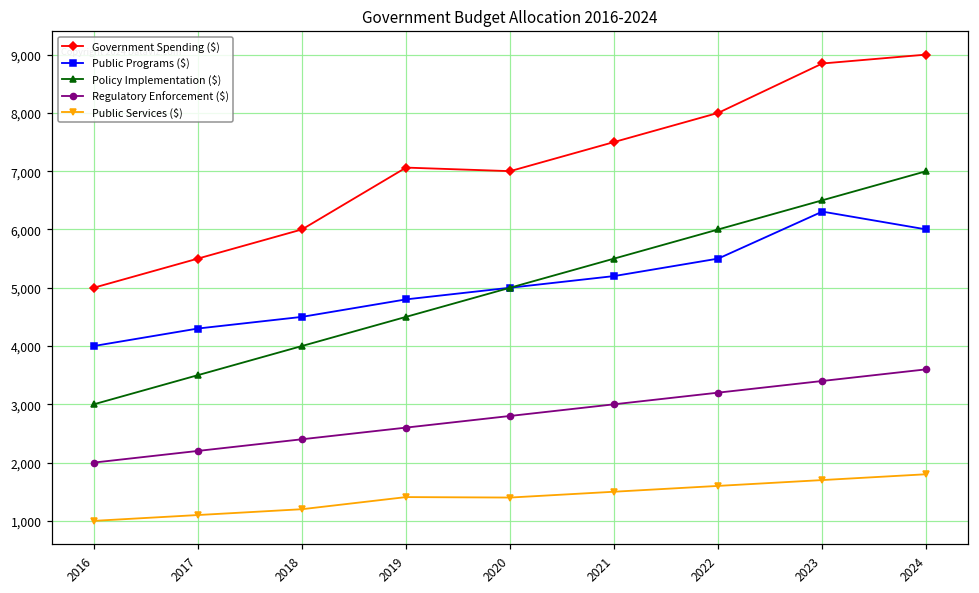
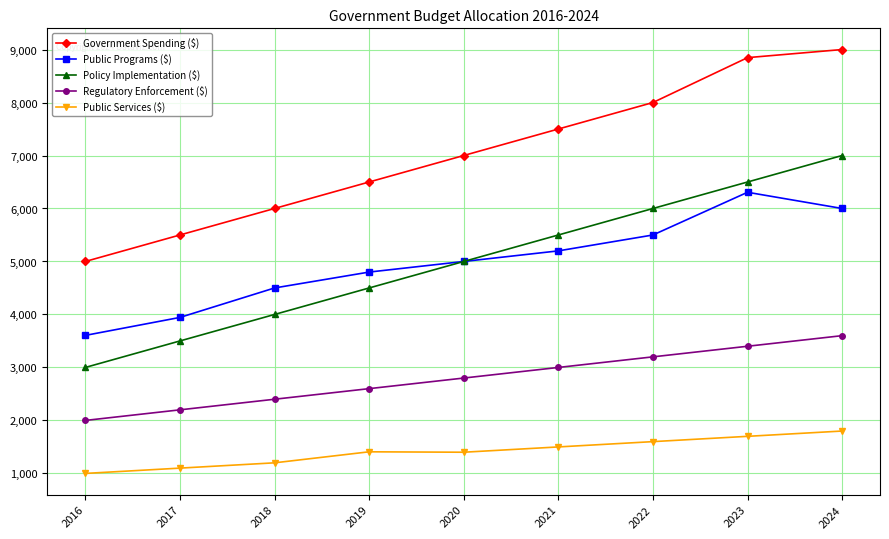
Public Programs ($), 2016: 4,000 -> 3,600
Public Programs ($), 2017: 4,300 -> 3,900
Government Spending ($), 2019: 7,100 -> 6,500
